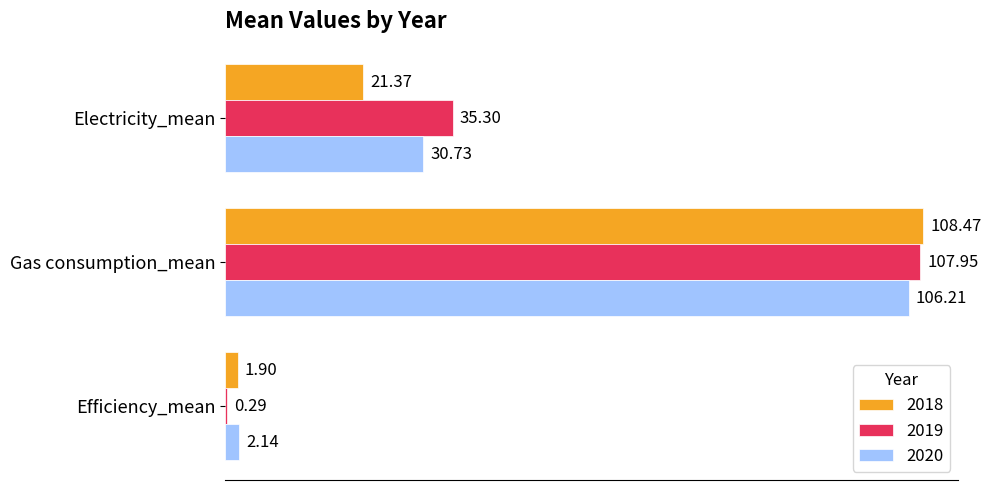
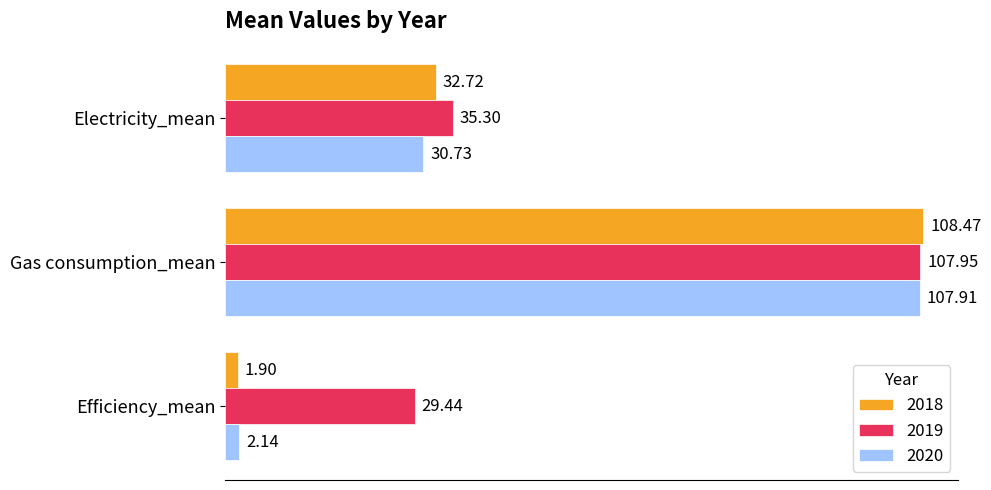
2018, Electricity_mean: 21.37 -> 32.72
2020, Gas consumption_mean: 106.21 -> 107.91
2019, Efficiency_mean: 0.29 -> 29.44
